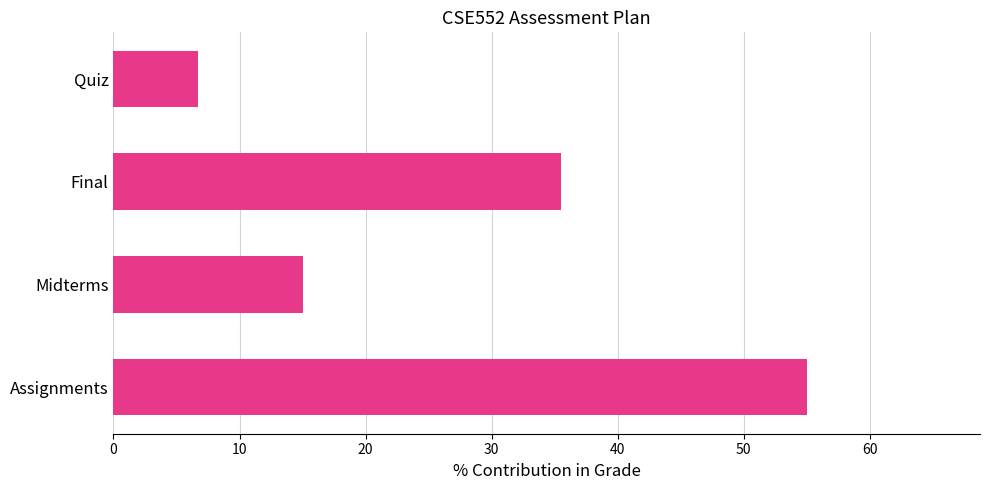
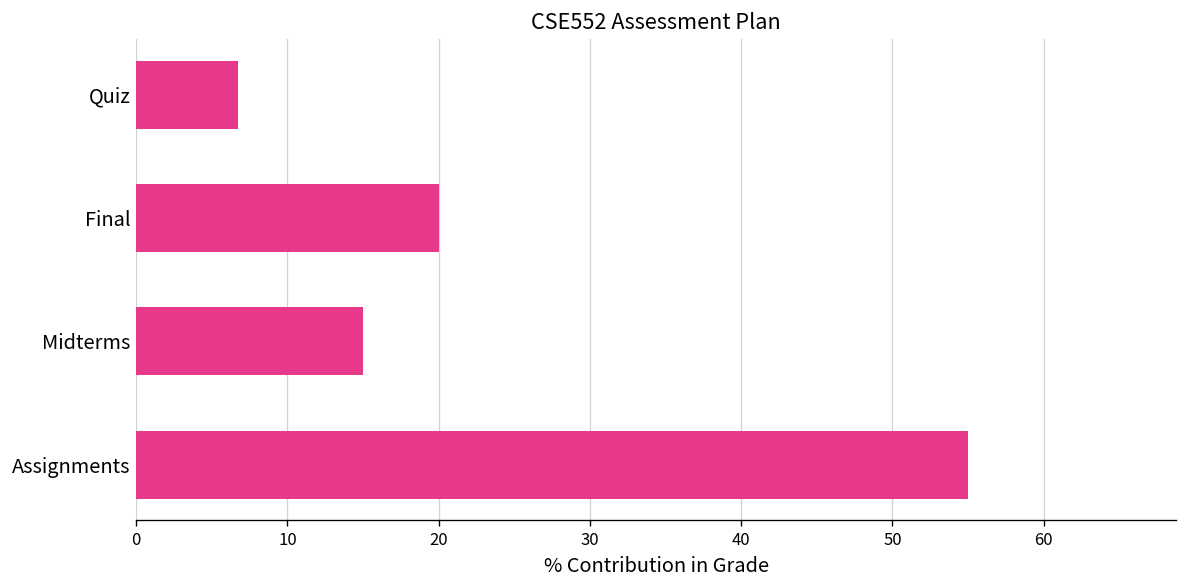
Final: 35.5 -> 20.0
